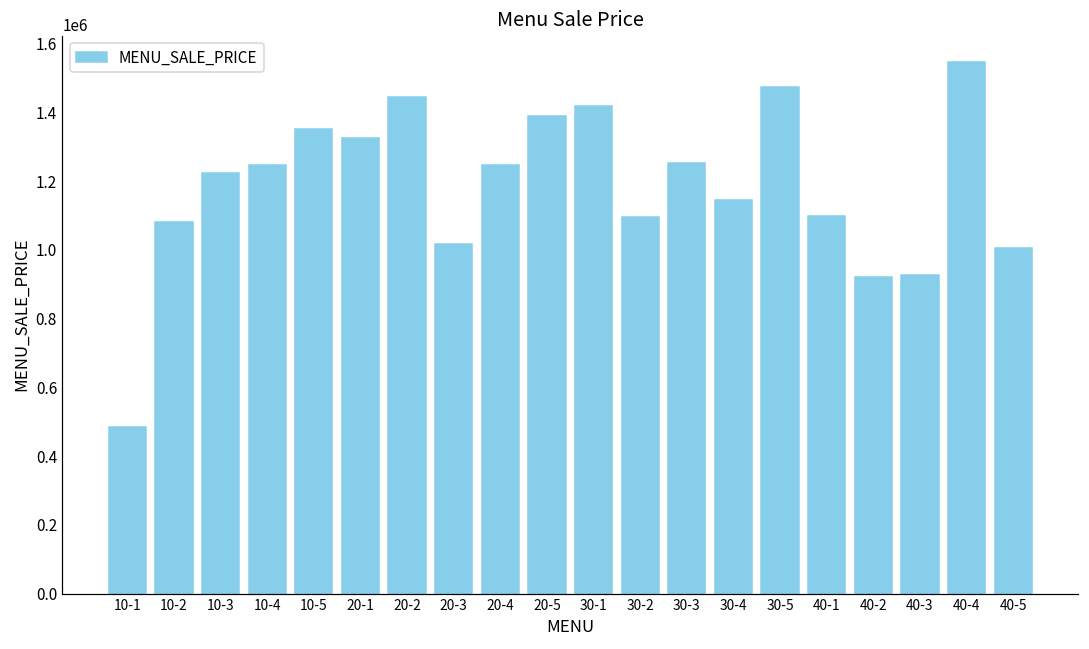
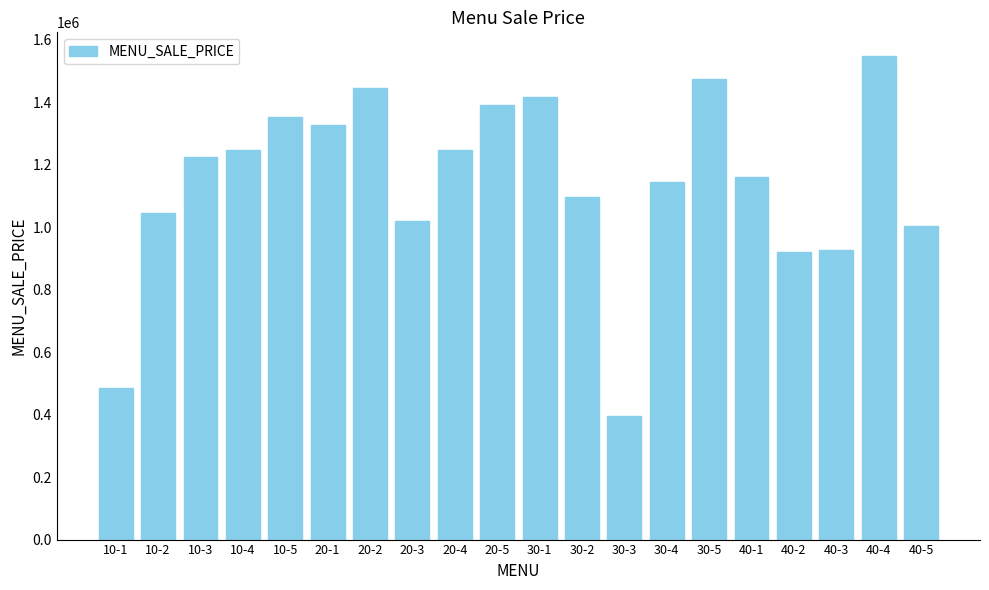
10-2: 1080000 -> 1050000
30-3: 1250000 -> 390000
40-1: 1100000 -> 1160000
